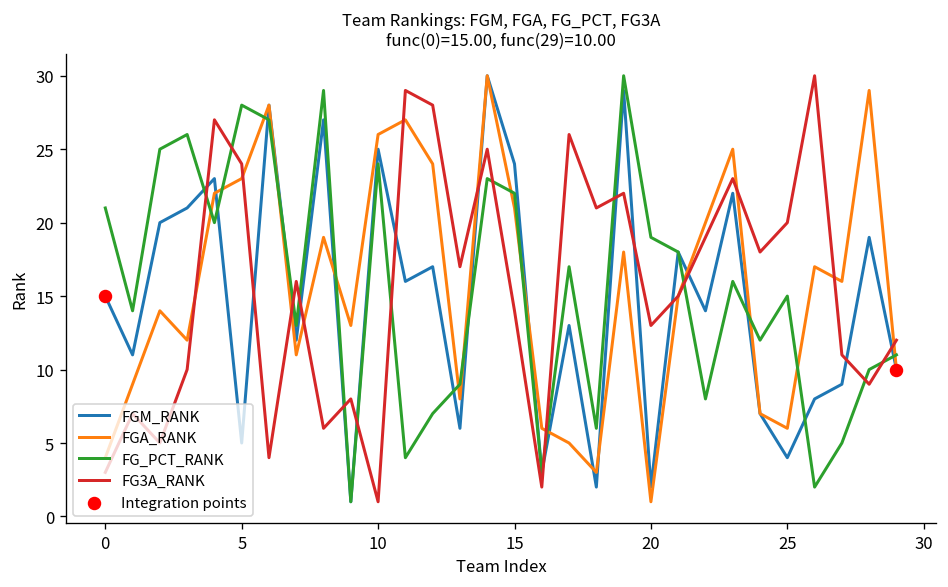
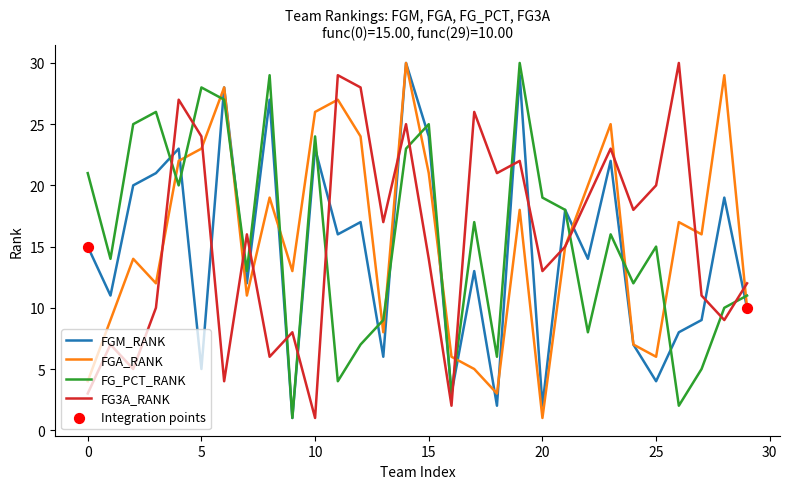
FGM_RANK, 10: 25 -> 23
FG_PCT_RANK, 15: 22 -> 25
